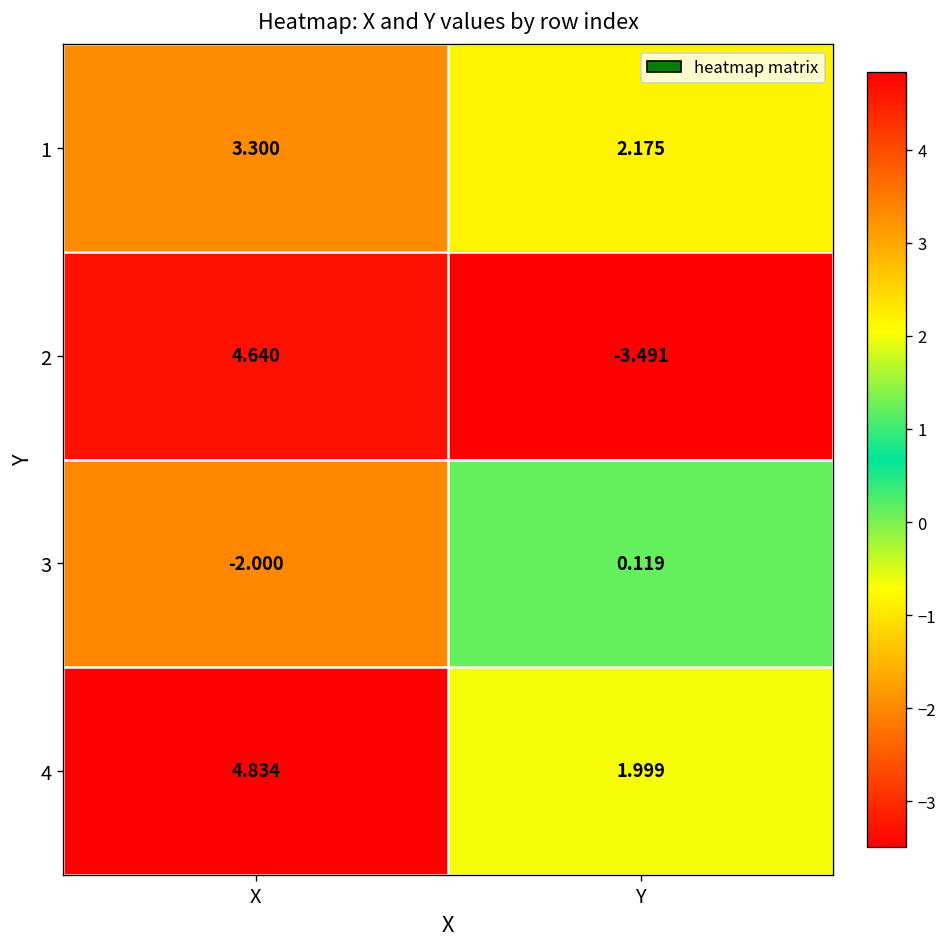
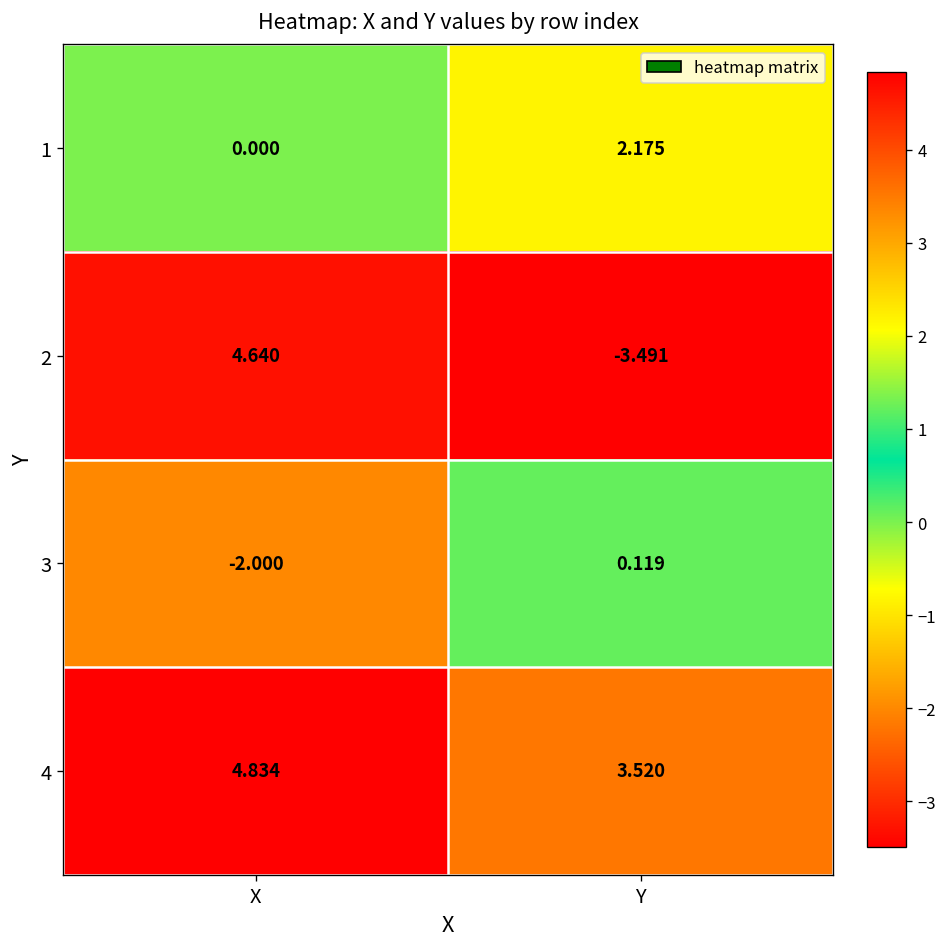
1, X: 3.300 -> 0.000
4, Y: 1.999 -> 3.520
